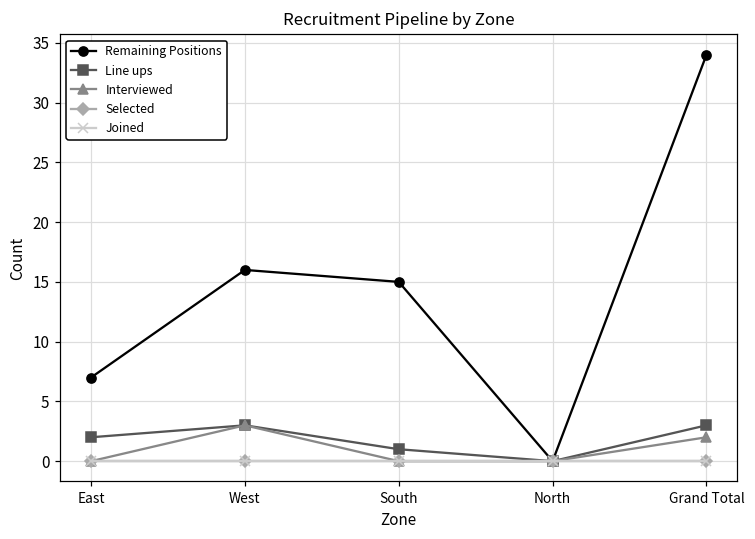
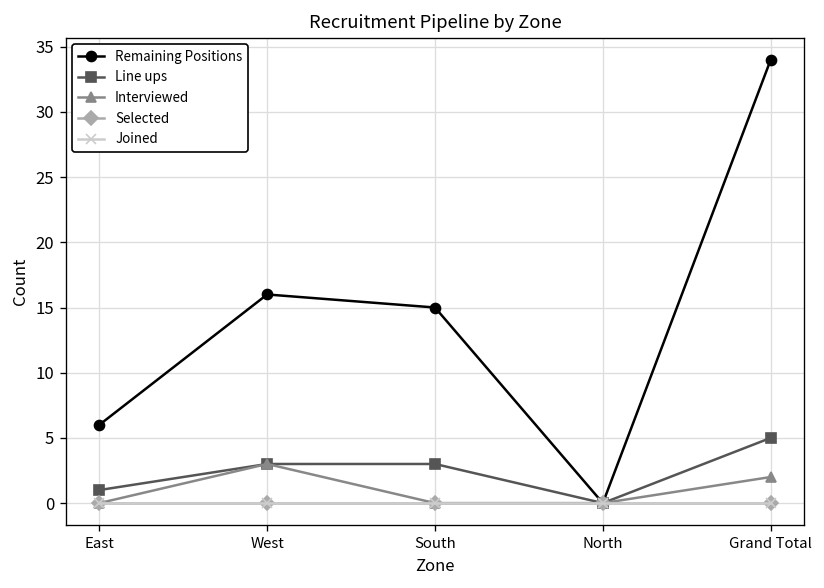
Remaining Positions, East: 7 -> 6
Line ups, East: 2 -> 1
Line ups, South: 1 -> 3
Line ups, Grand Total: 3 -> 5
